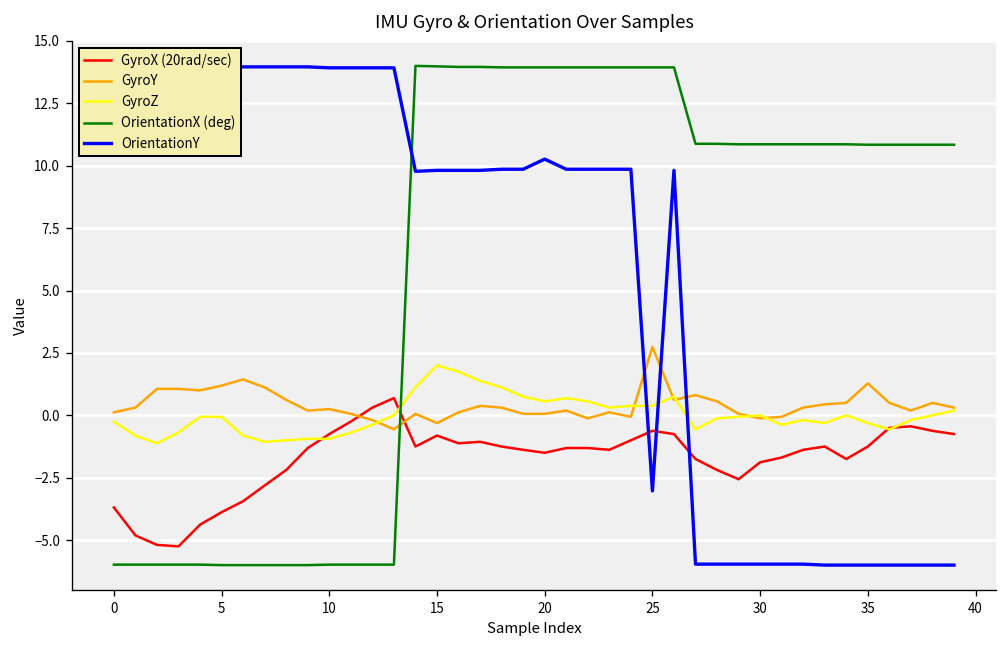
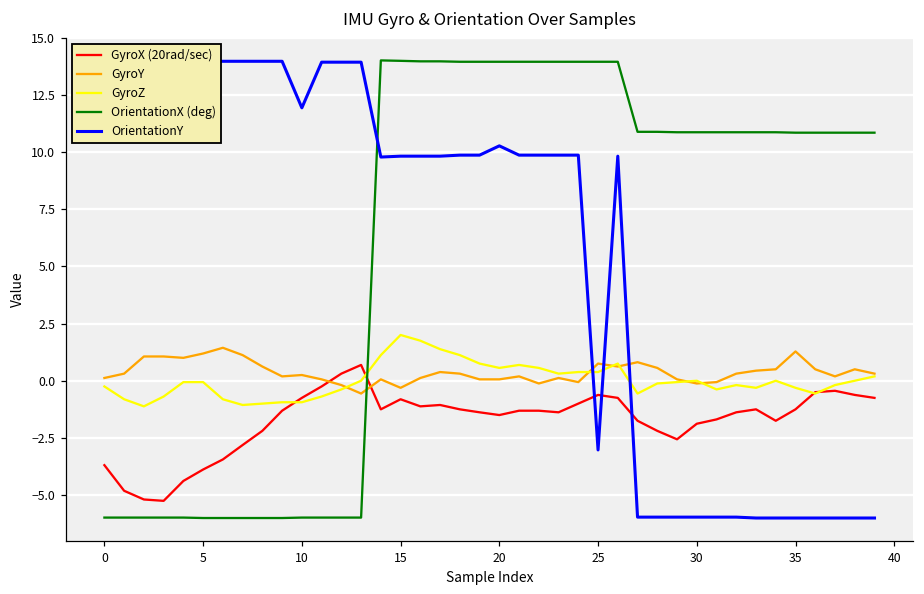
OrientationY, 10: 13.9 -> 11.9
GyroY, 25: 2.7 -> 0.8
